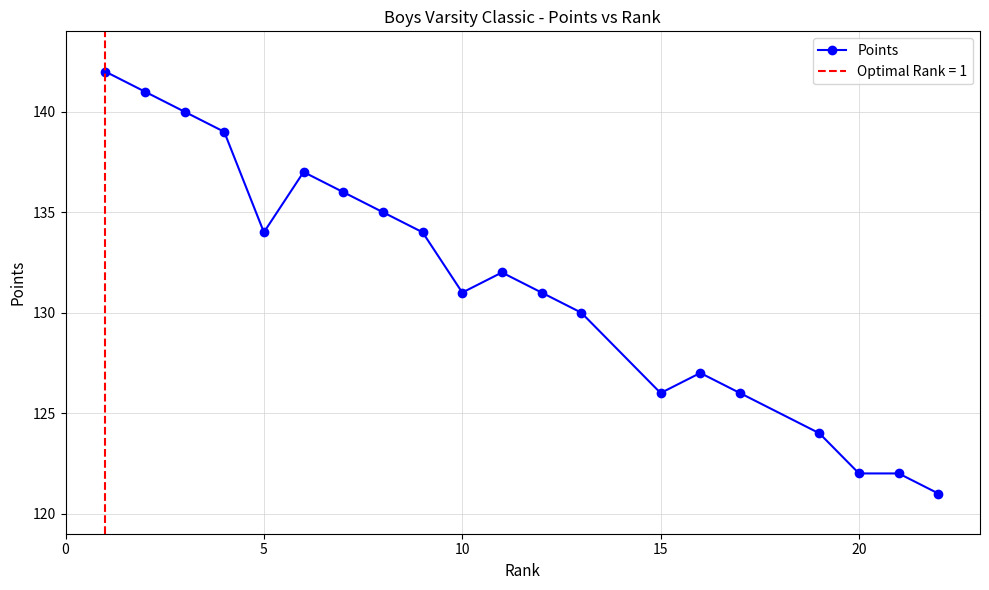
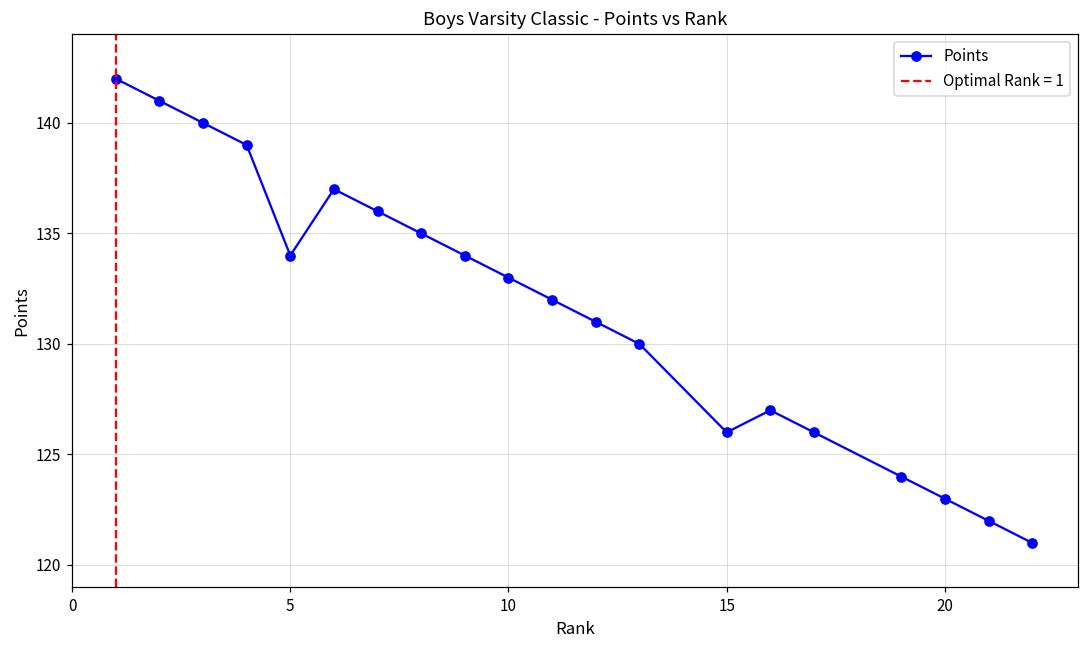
10: 131 -> 133
20: 122 -> 123
